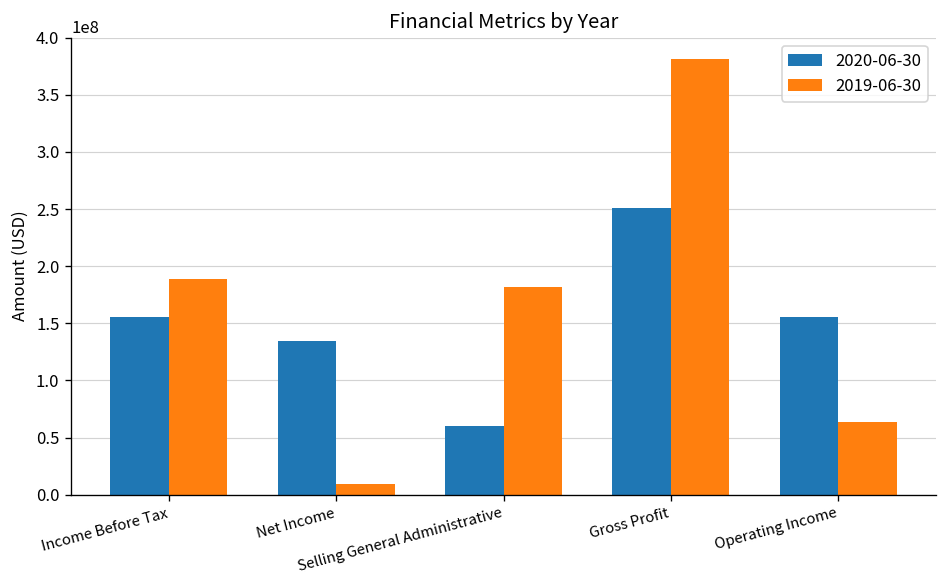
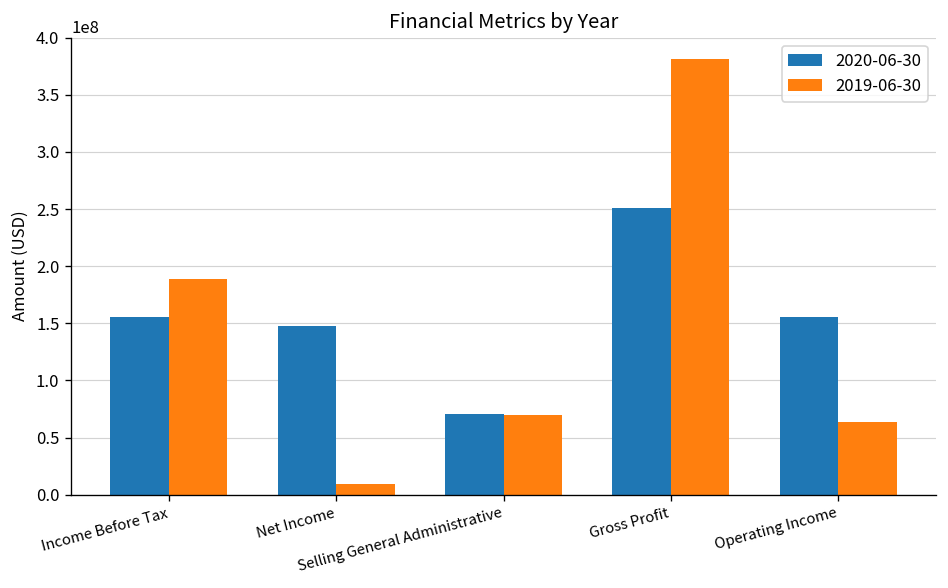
2020-06-30, Net Income: 130000000 -> 150000000
2020-06-30, Selling General Administrative: 60000000 -> 70000000
2019-06-30, Selling General Administrative: 180000000 -> 70000000
